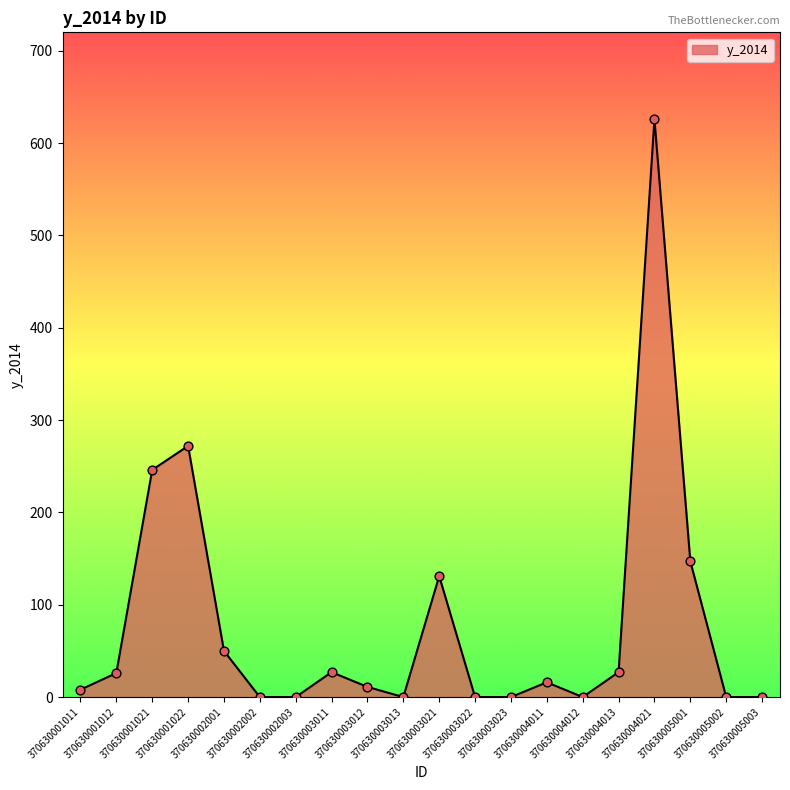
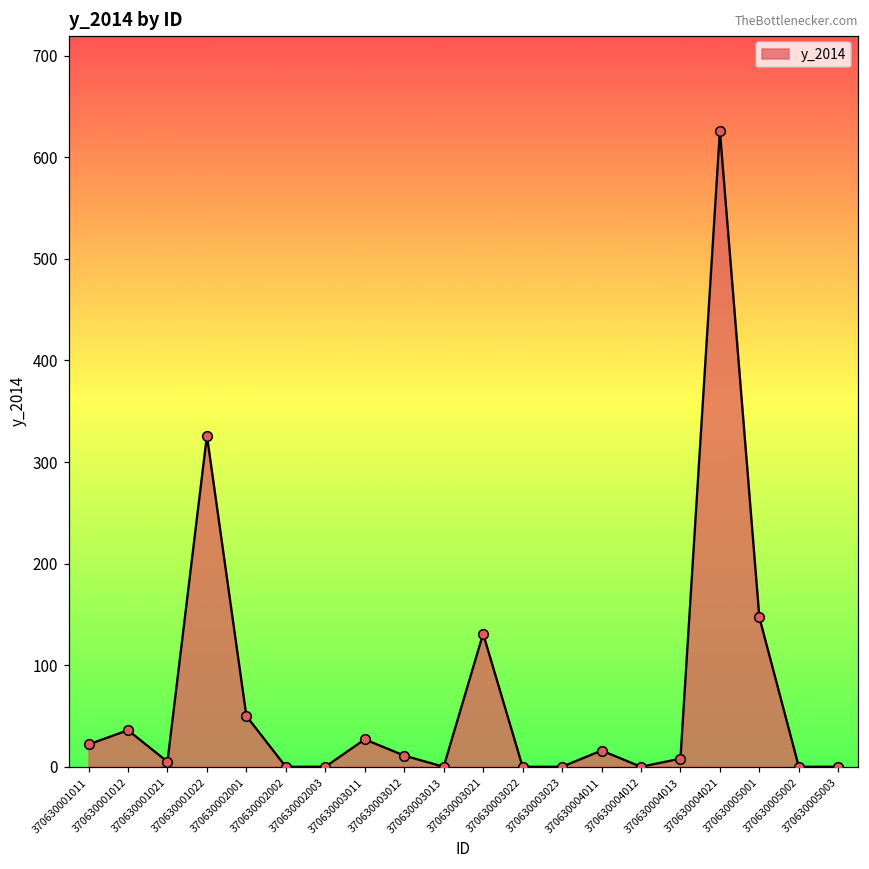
370630001011: 10 -> 20
370630001012: 30 -> 40
370630001021: 250 -> 10
370630001022: 270 -> 330
370630004013: 30 -> 10
